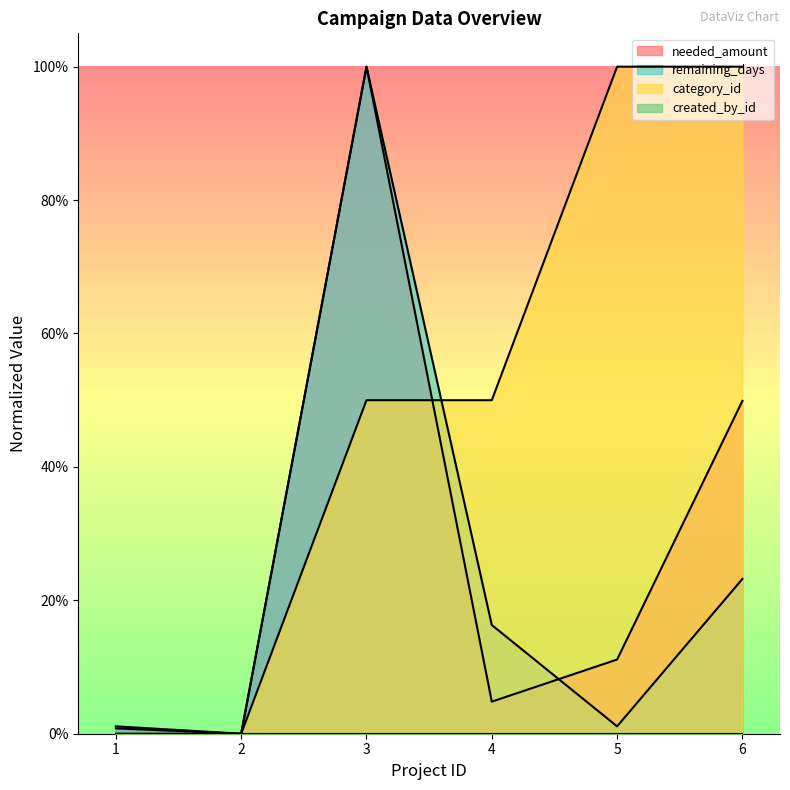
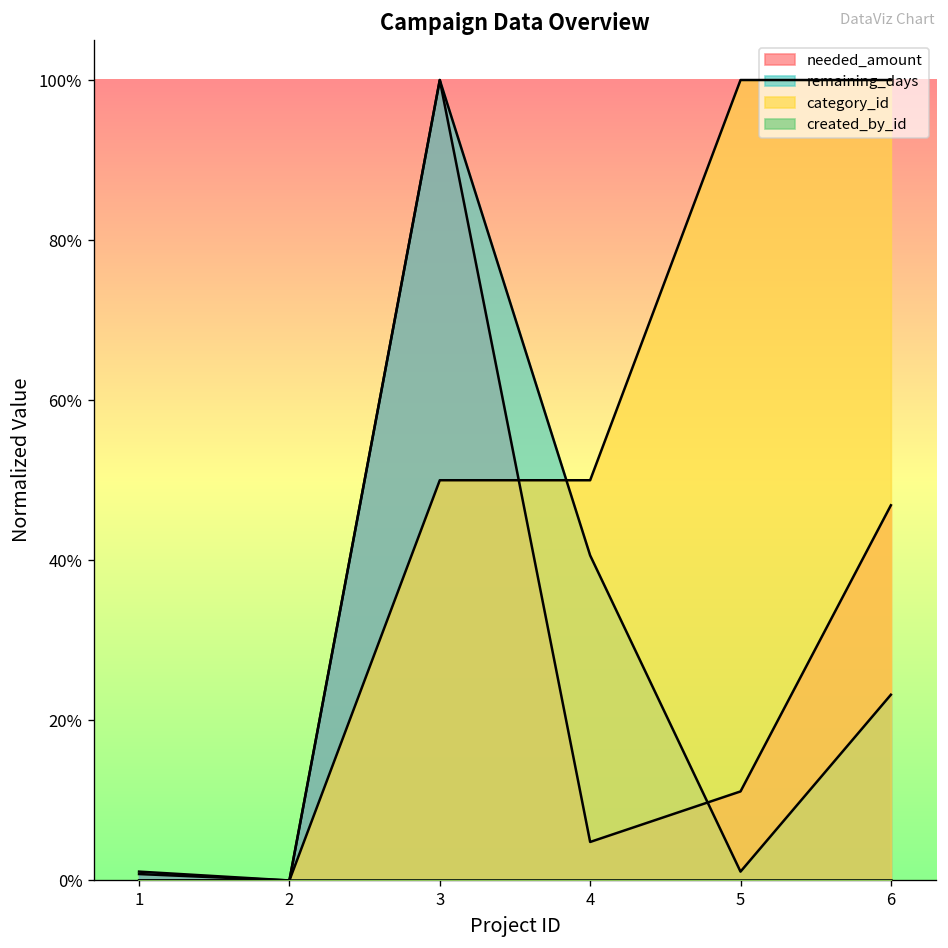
remaining_days, 4: 16% -> 41%
needed_amount, 6: 50% -> 47%
